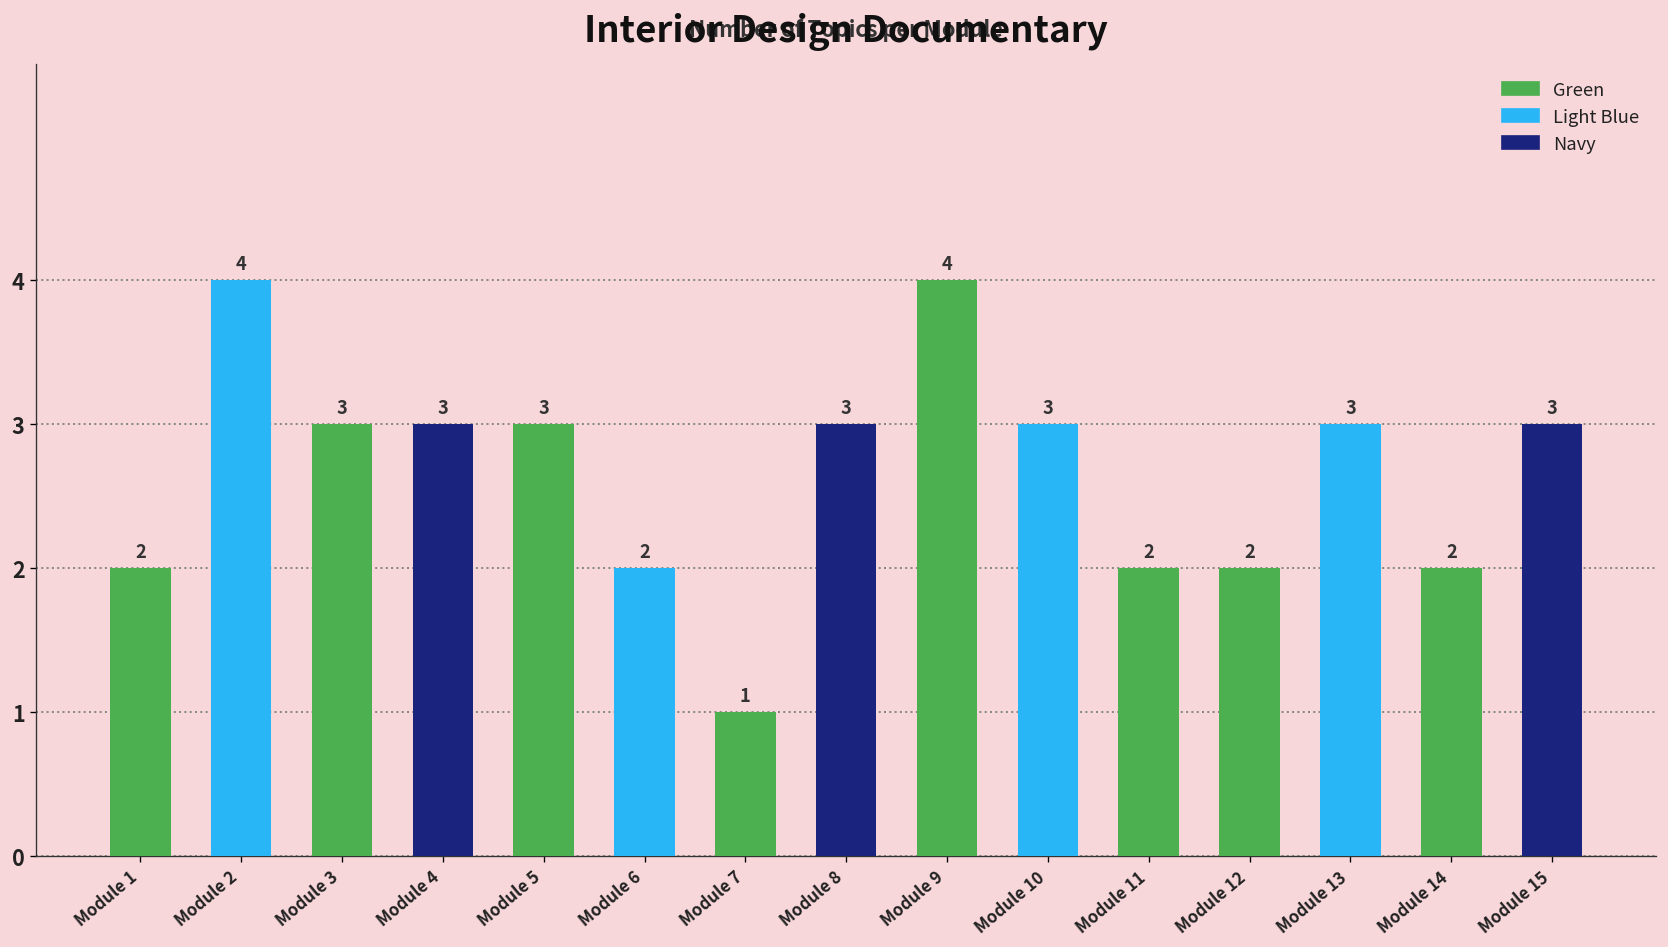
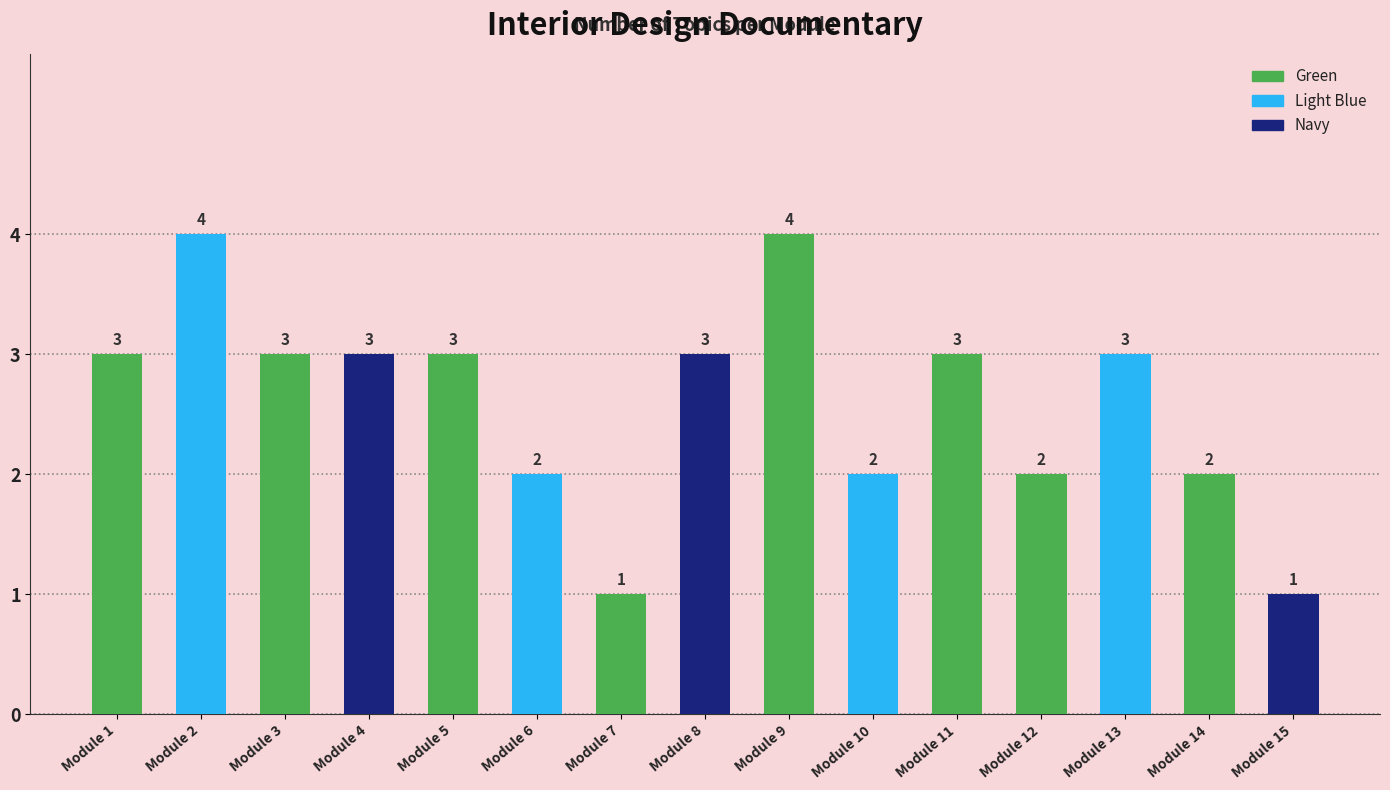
Module 1: 2 -> 3
Module 10: 3 -> 2
Module 11: 2 -> 3
Module 15: 3 -> 1
